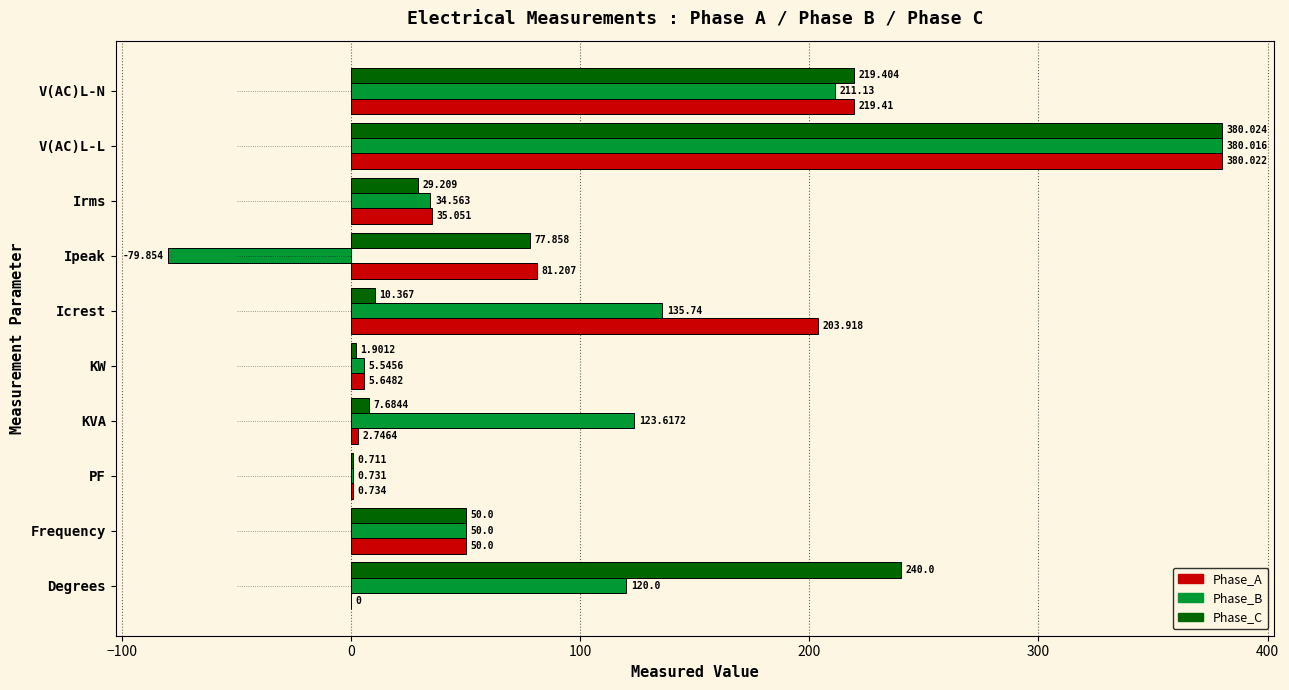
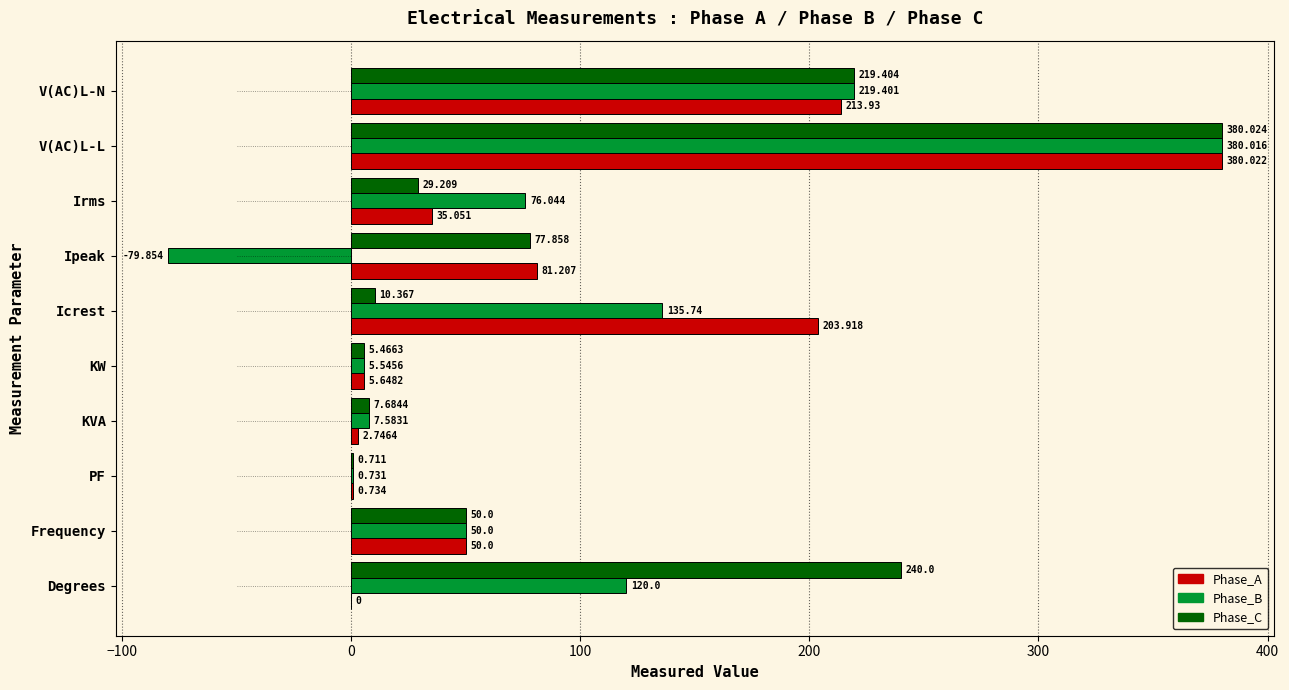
Phase_B, V(AC)L-N: 211.13 -> 219.401
Phase_A, V(AC)L-N: 219.41 -> 213.93
Phase_B, Irms: 34.563 -> 76.044
Phase_C, KW: 1.9012 -> 5.4663
Phase_B, KVA: 123.6172 -> 7.5831
